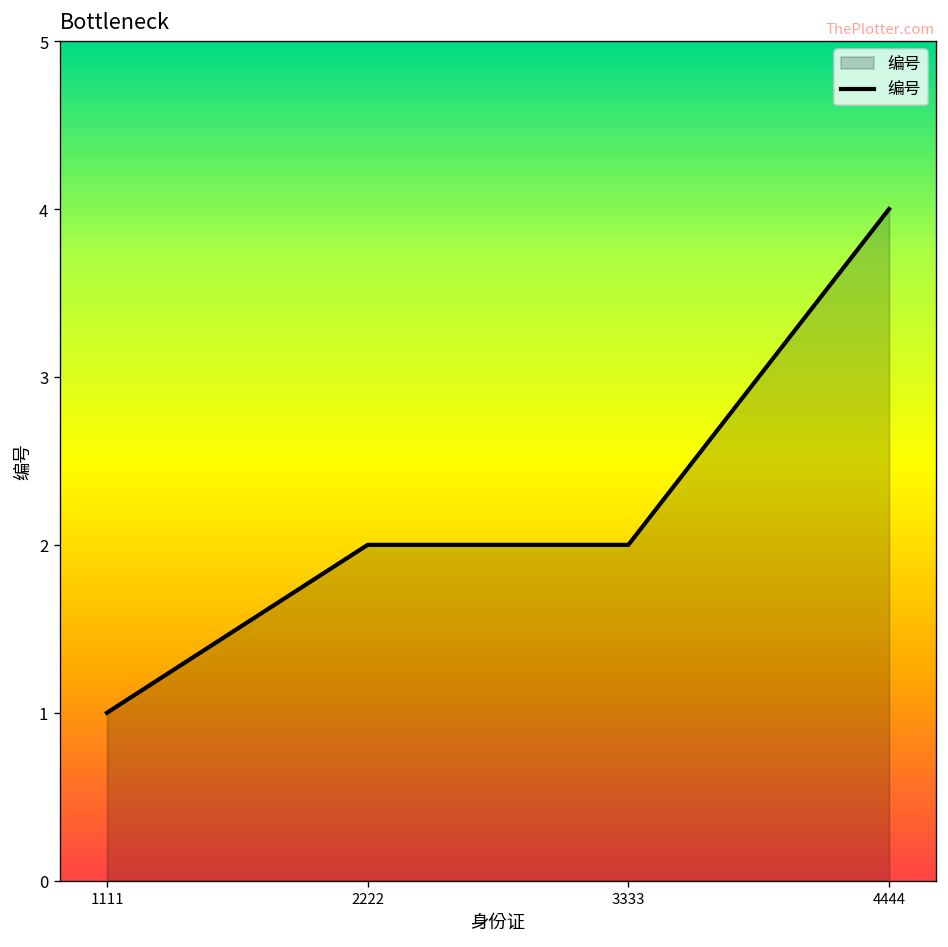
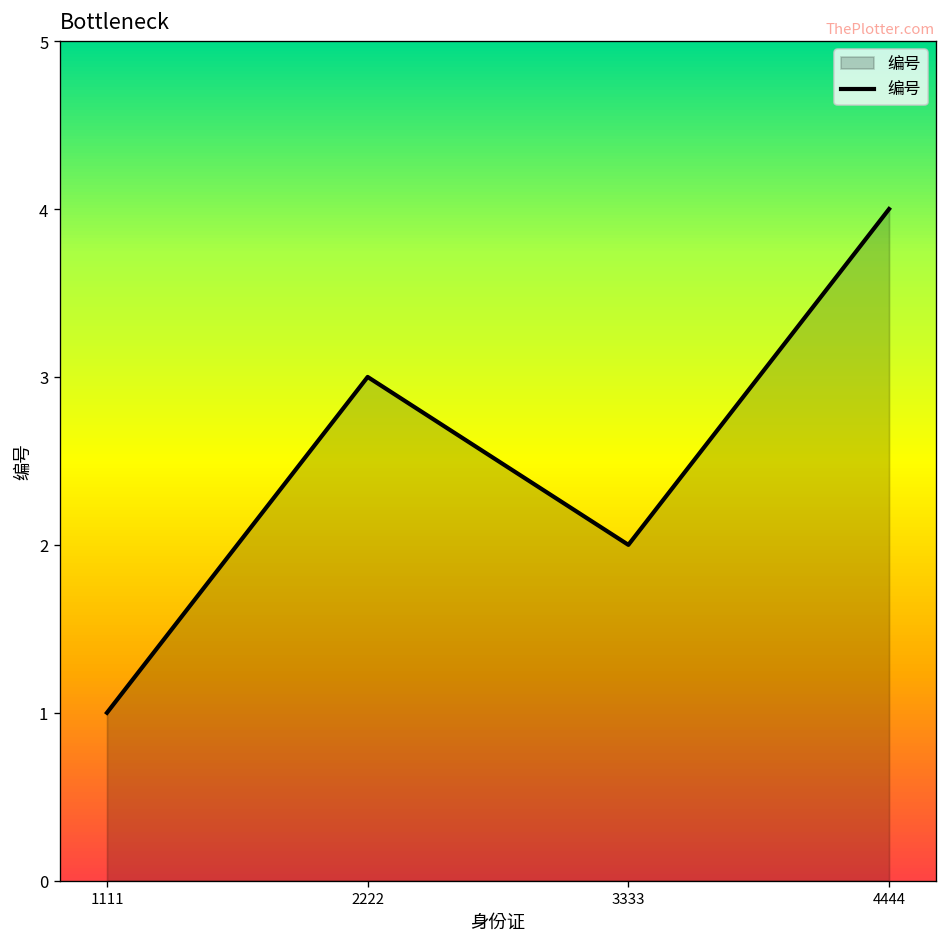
2222: 2 -> 3
